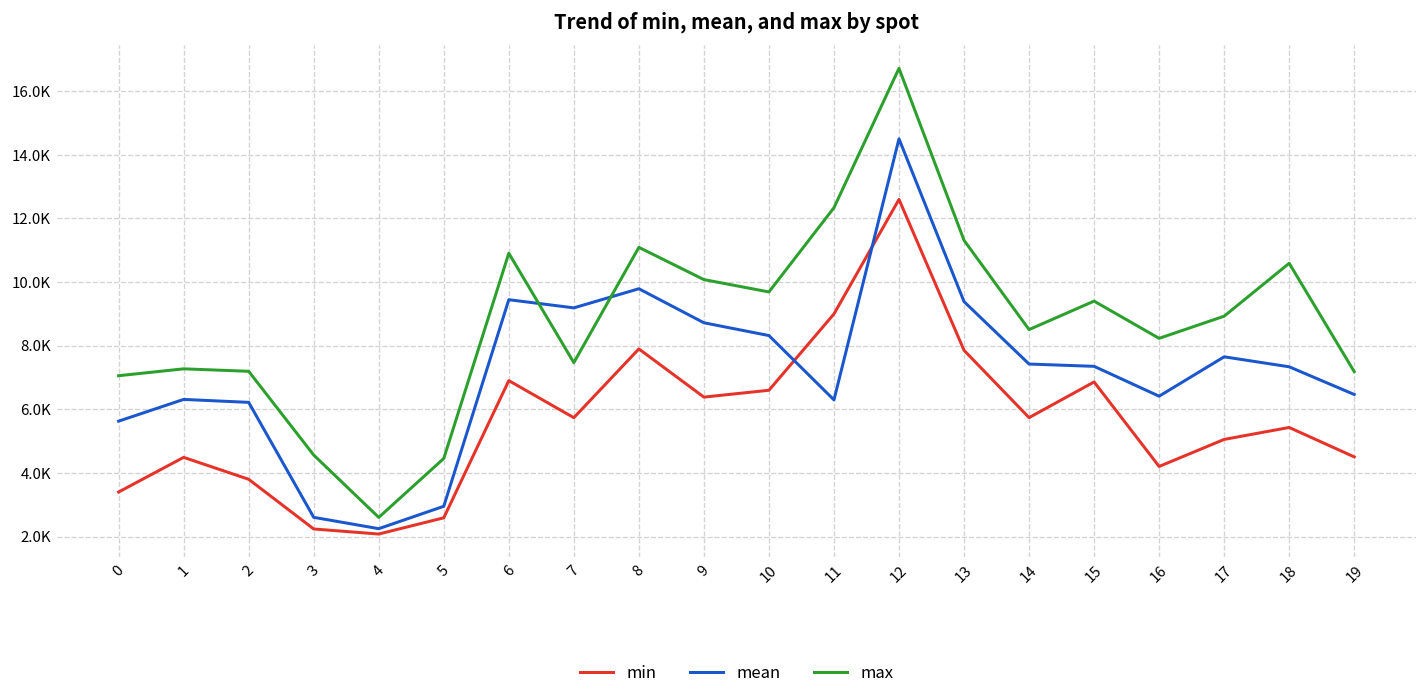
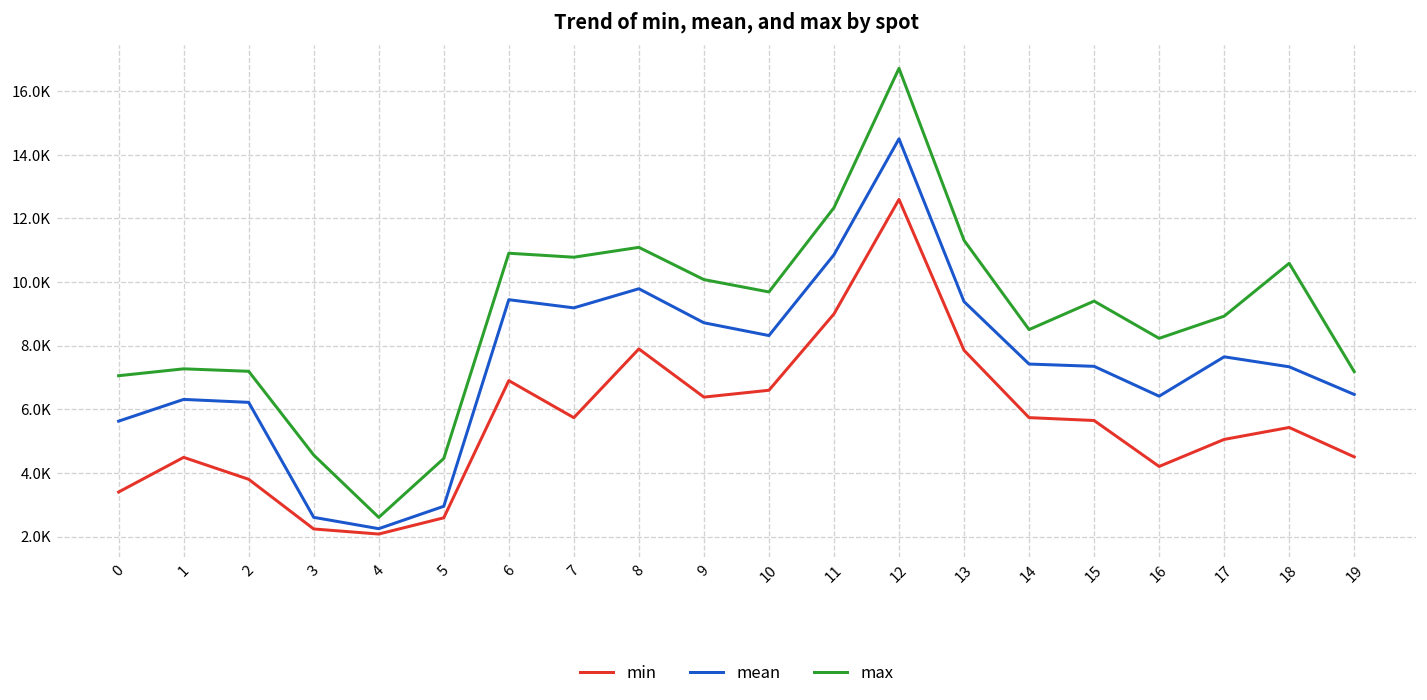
max, 7: 7500 -> 10800
mean, 11: 6300 -> 10900
min, 15: 6900 -> 5600
